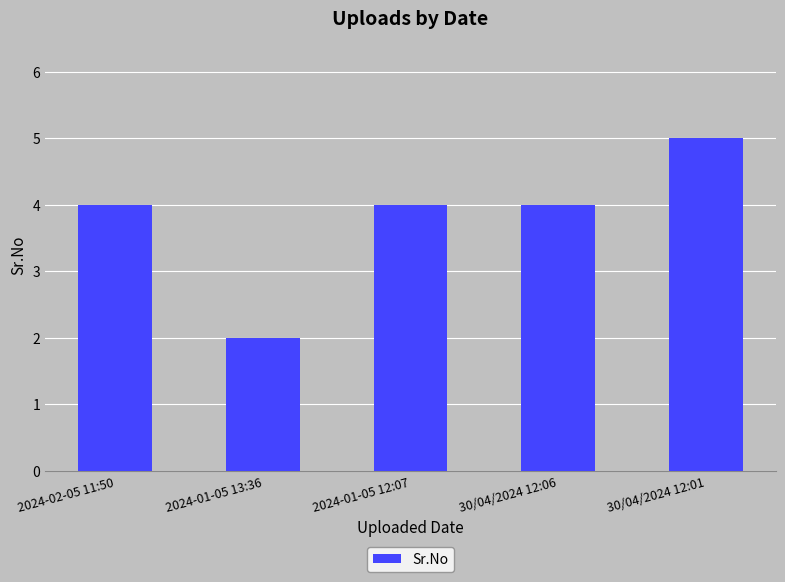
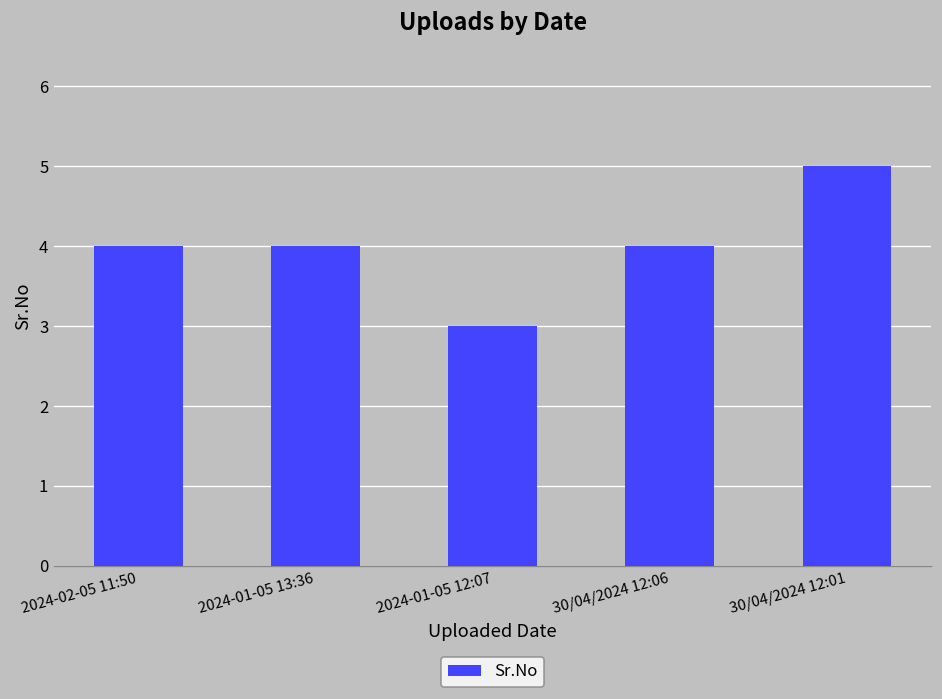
2024-01-05 13:36: 2 -> 4
2024-01-05 12:07: 4 -> 3
